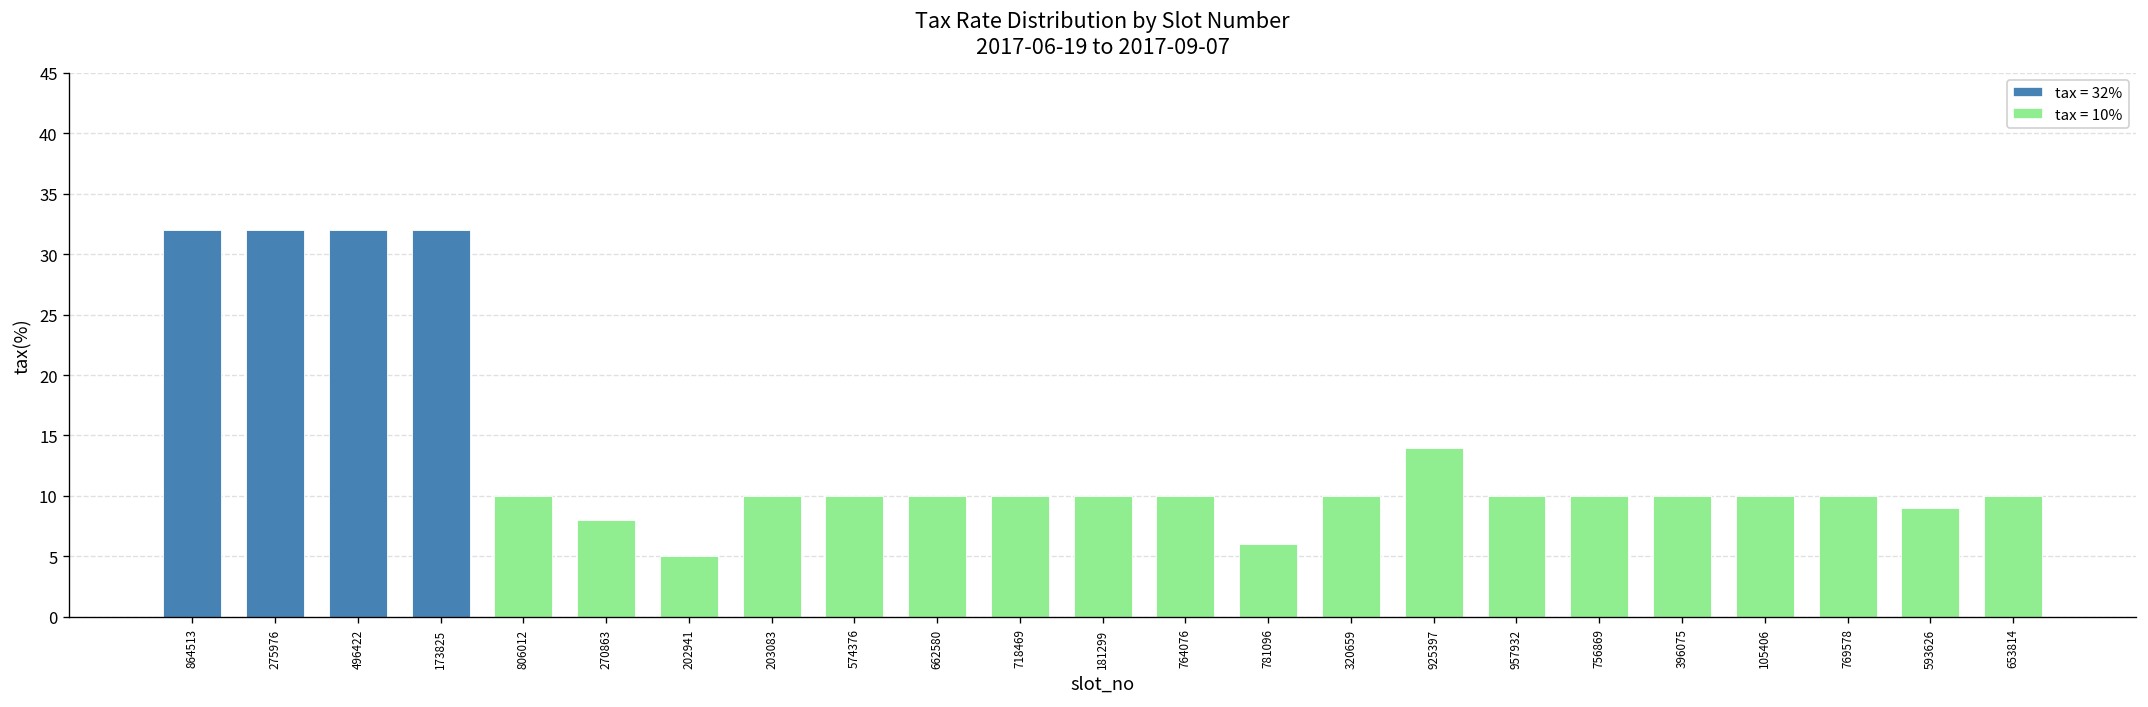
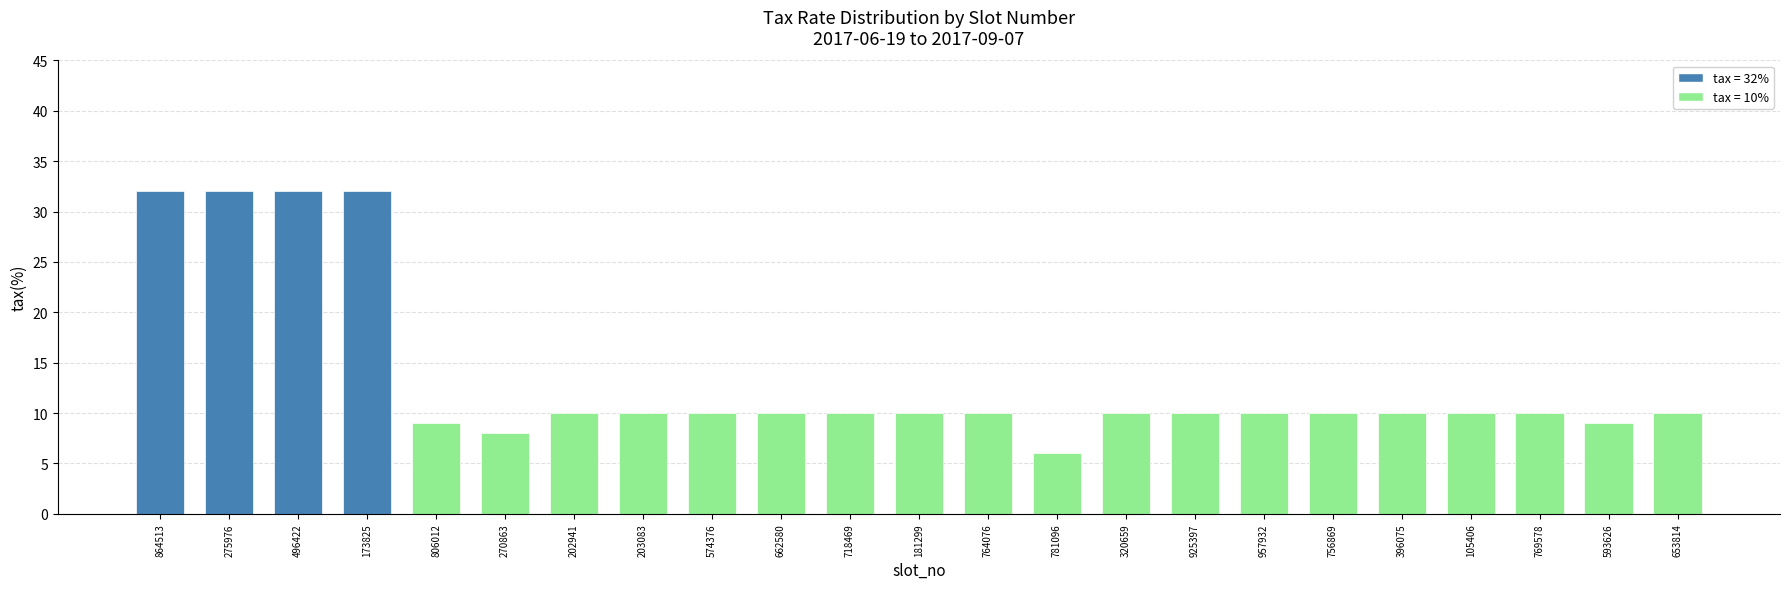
806012: 10 -> 9
202941: 5 -> 10
925397: 14 -> 10
